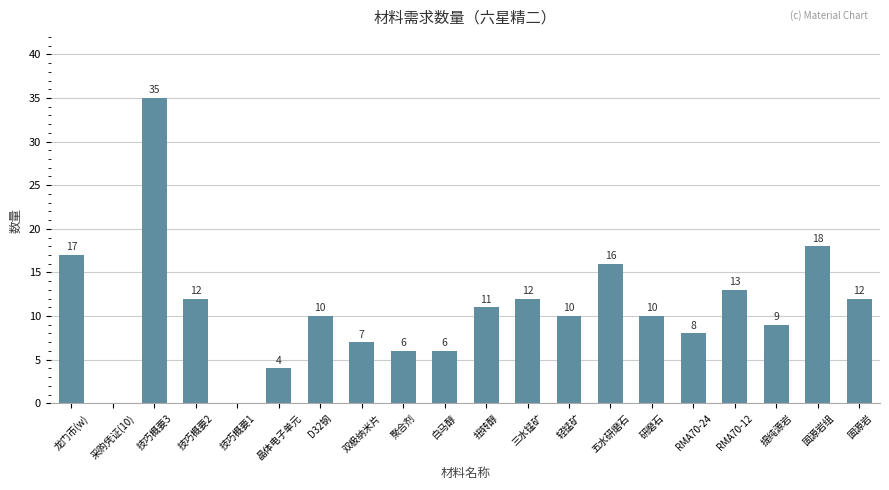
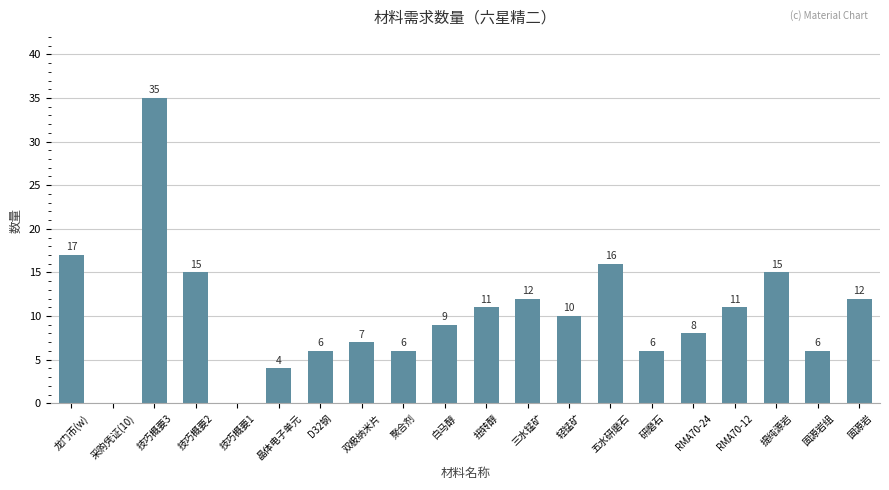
技巧概要2: 12 -> 15
D32钢: 10 -> 6
白马醇: 6 -> 9
研磨石: 10 -> 6
RMA70-12: 13 -> 11
提纯源岩: 9 -> 15
固源岩组: 18 -> 6
